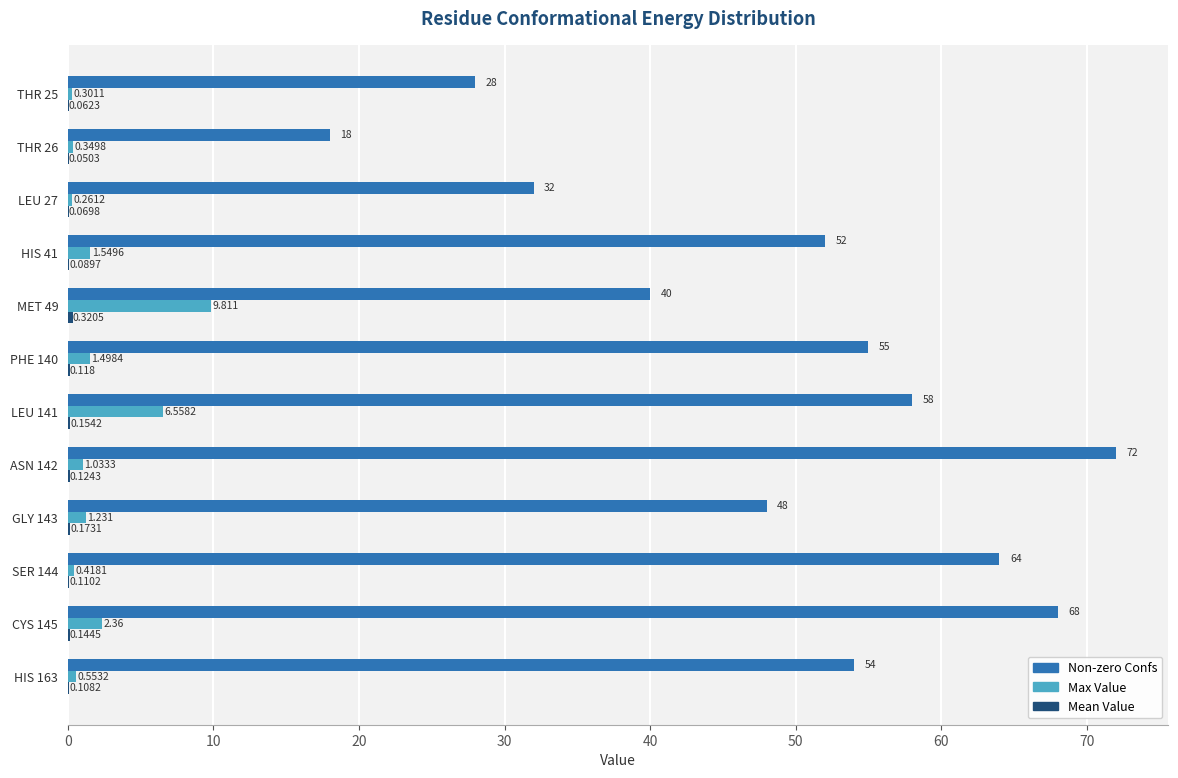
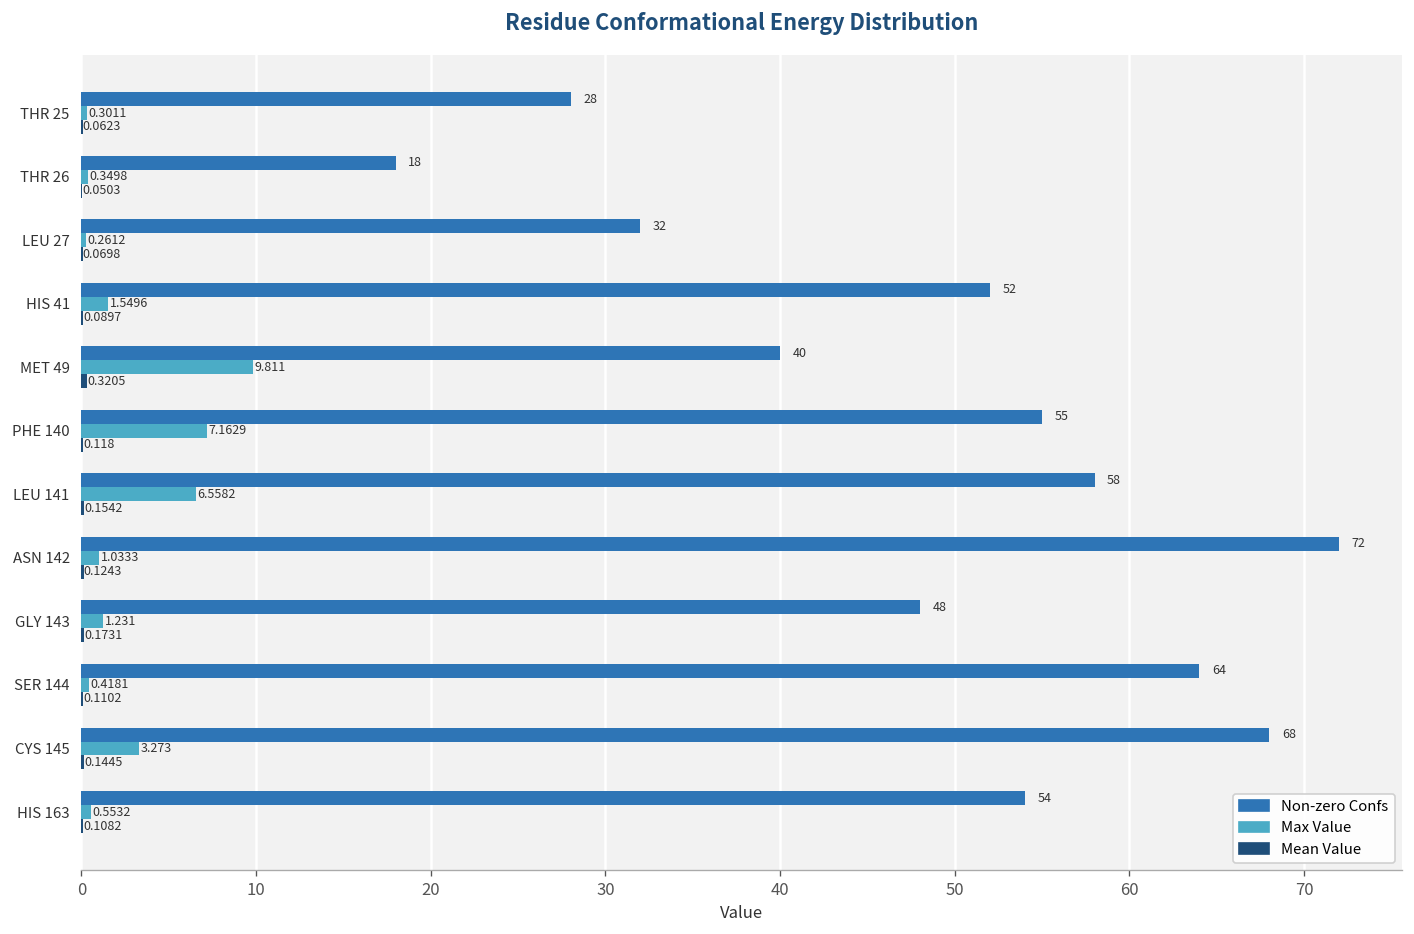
Max Value, PHE 140: 1.4984 -> 7.1629
Max Value, CYS 145: 2.36 -> 3.273
